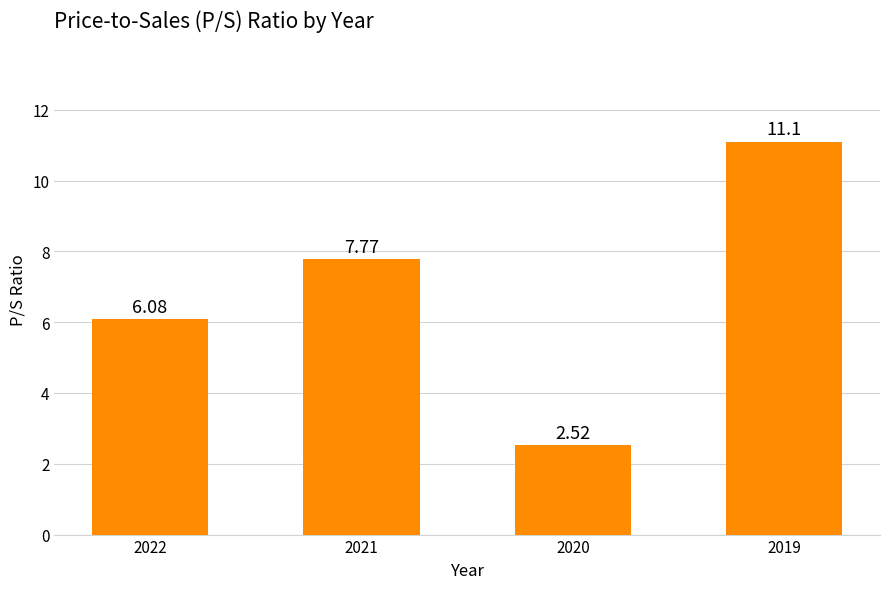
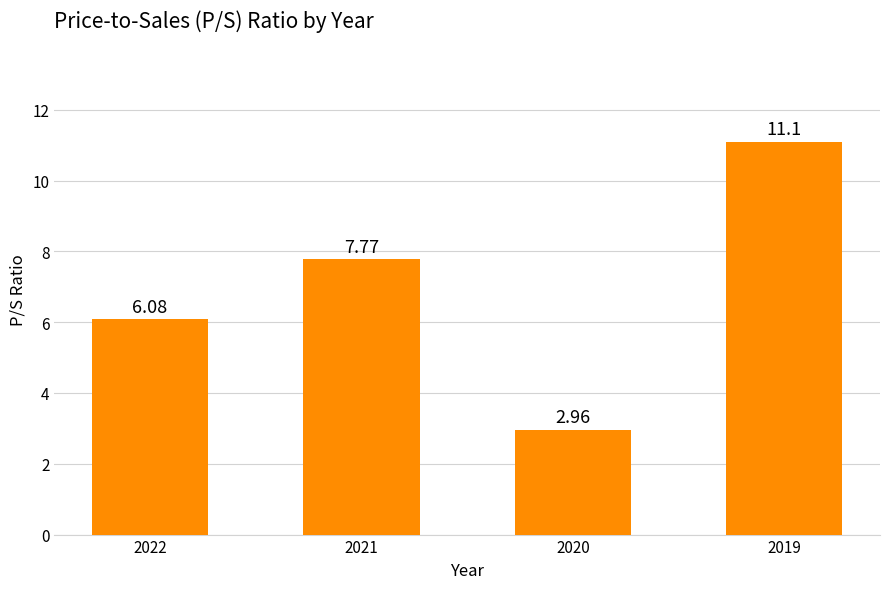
2020: 2.52 -> 2.96
